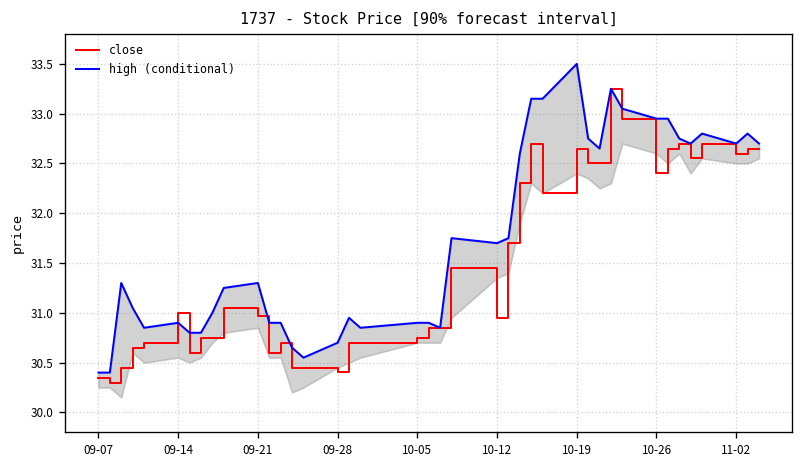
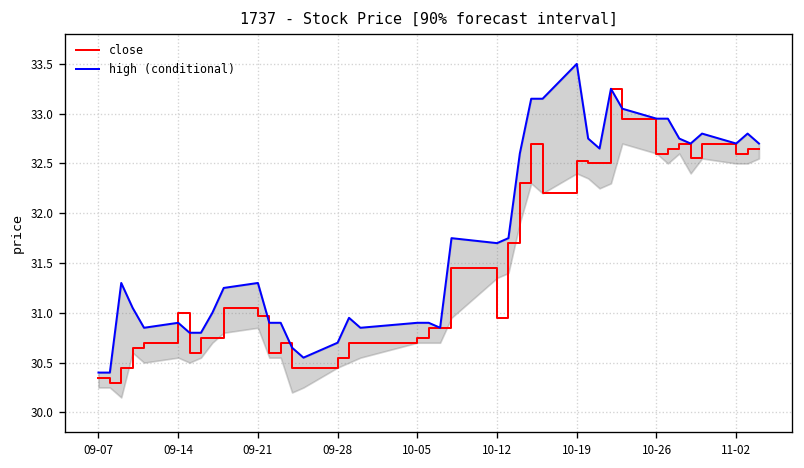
close, 09-28: 30.4 -> 30.6
close, 10-19: 32.7 -> 32.5
close, 10-26: 32.4 -> 32.6
